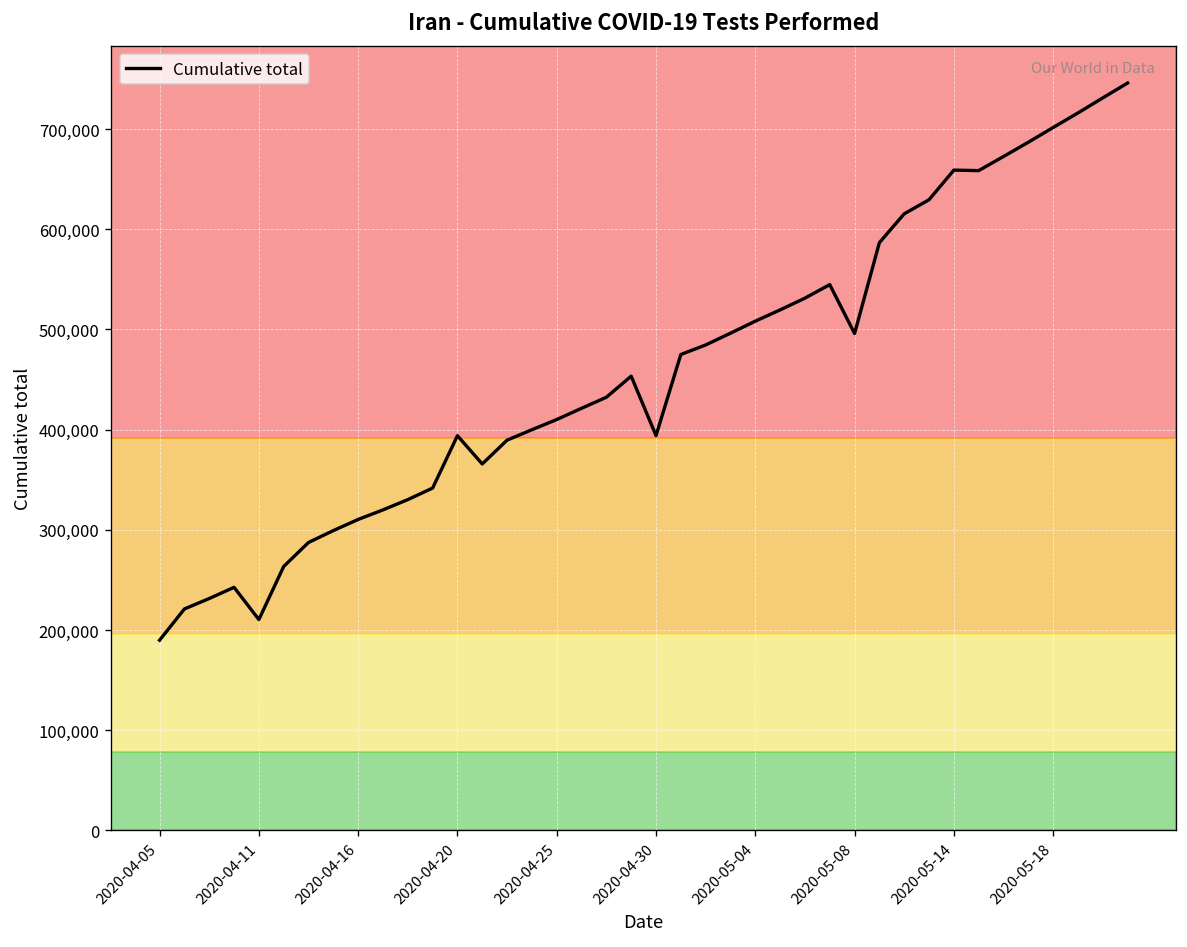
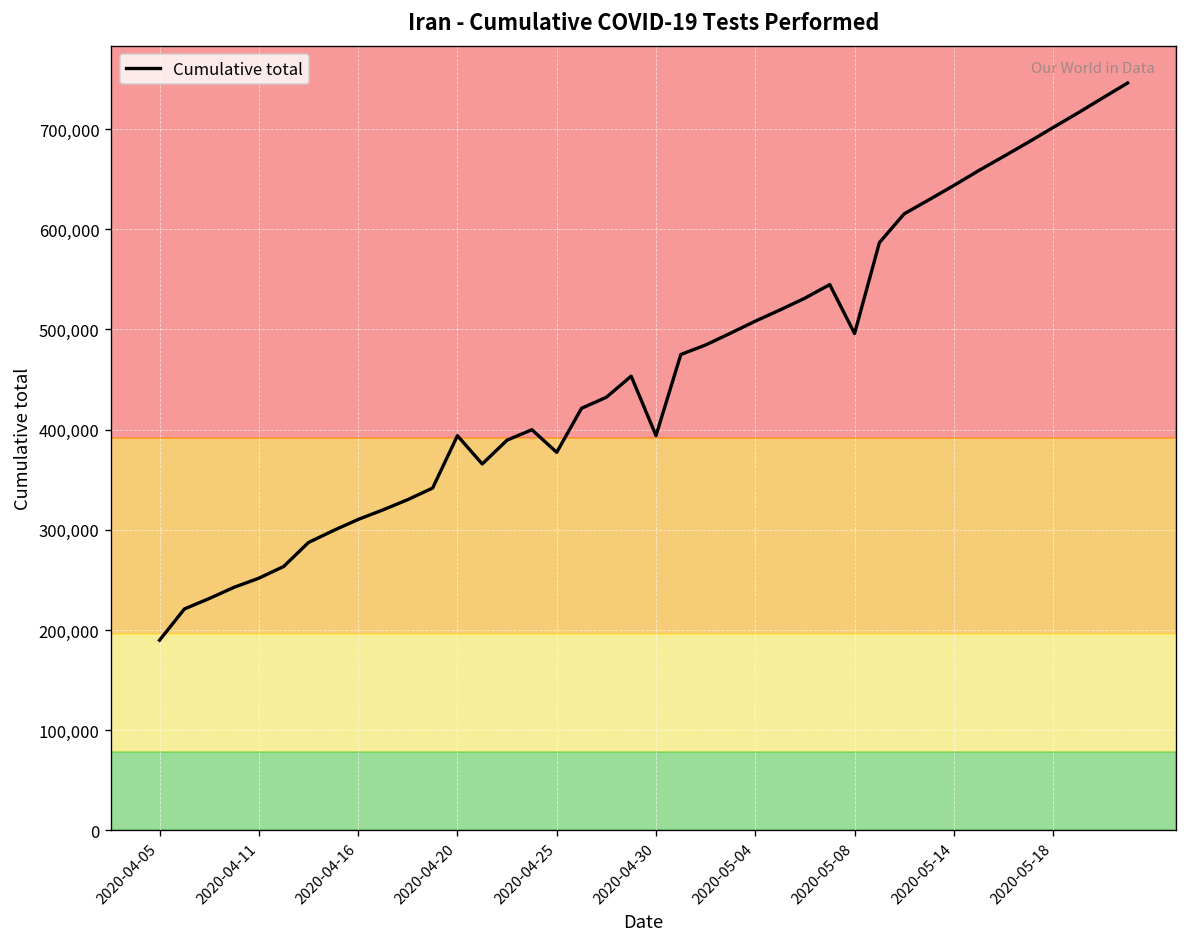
2020-04-11: 210,000 -> 250,000
2020-04-25: 410,000 -> 380,000
2020-05-14: 660,000 -> 640,000
